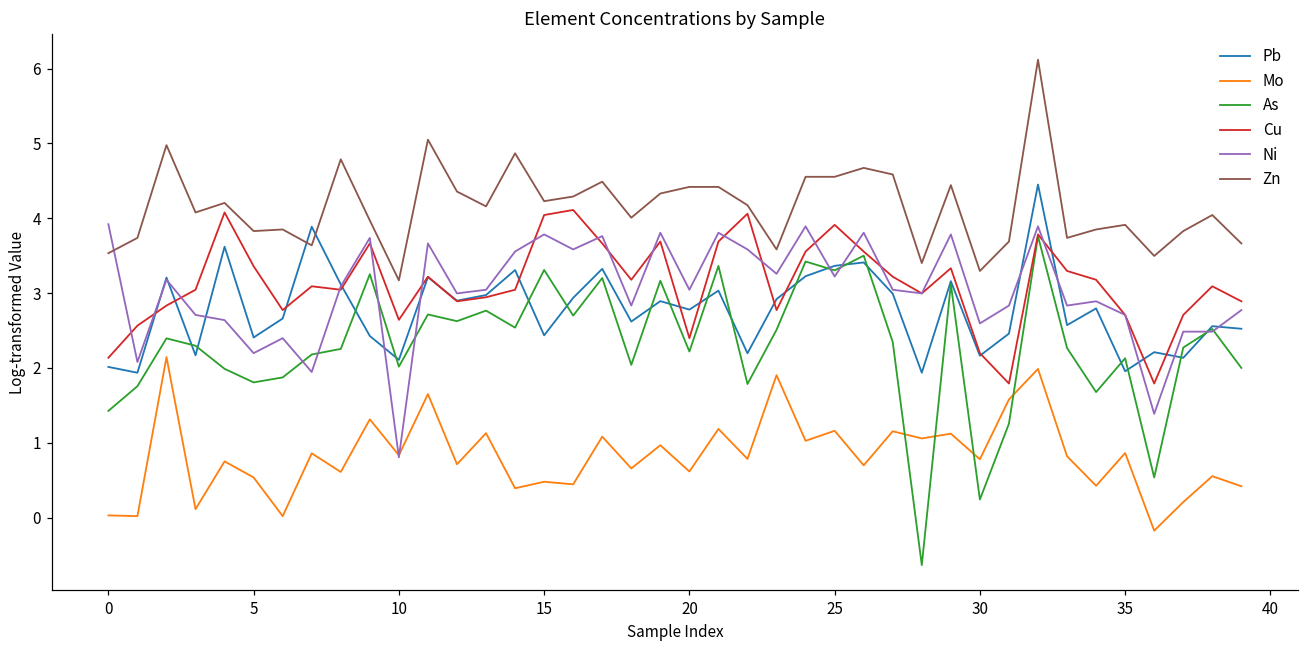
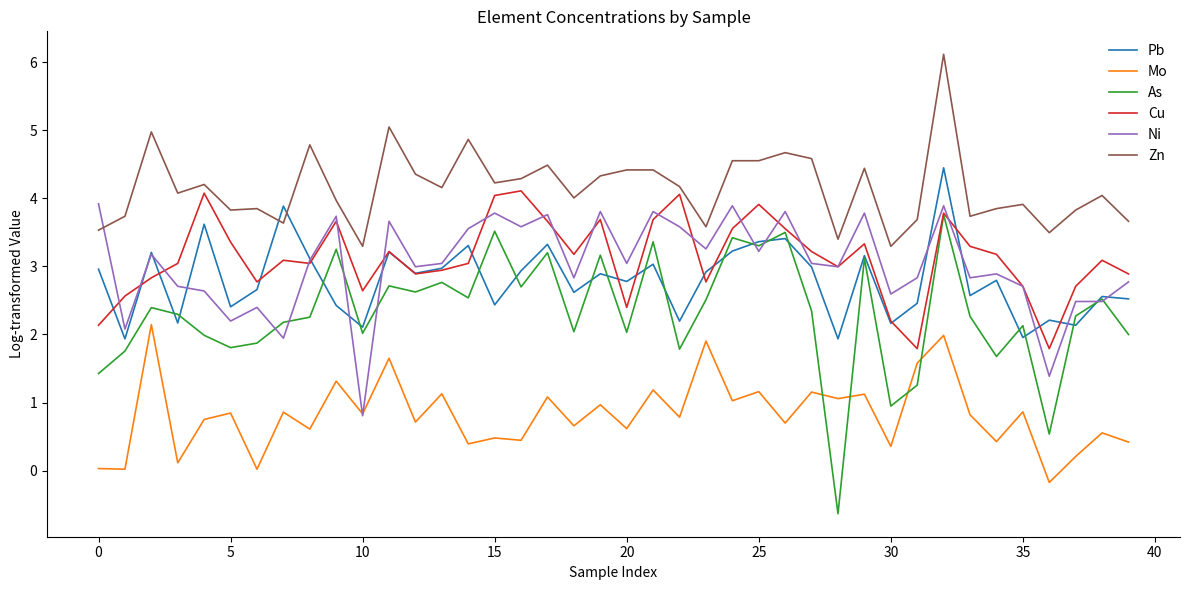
Pb, 0: 2.0 -> 3.0
Mo, 5: 0.5 -> 0.8
Zn, 10: 3.2 -> 3.3
As, 15: 3.3 -> 3.5
As, 20: 2.2 -> 2.0
Mo, 30: 0.8 -> 0.4
As, 30: 0.2 -> 0.9
